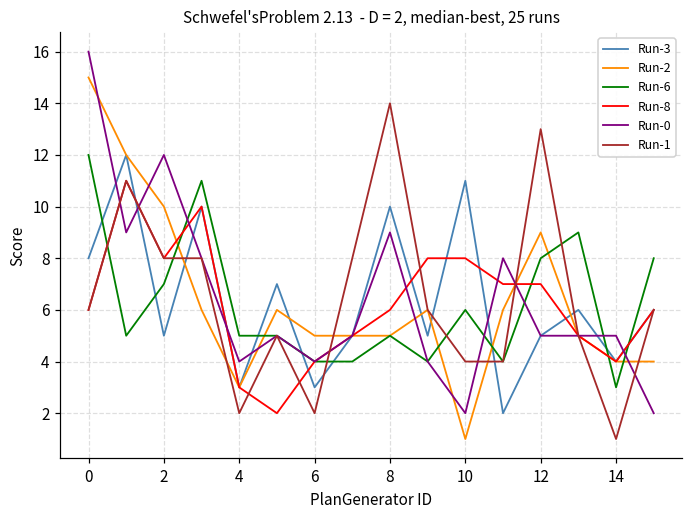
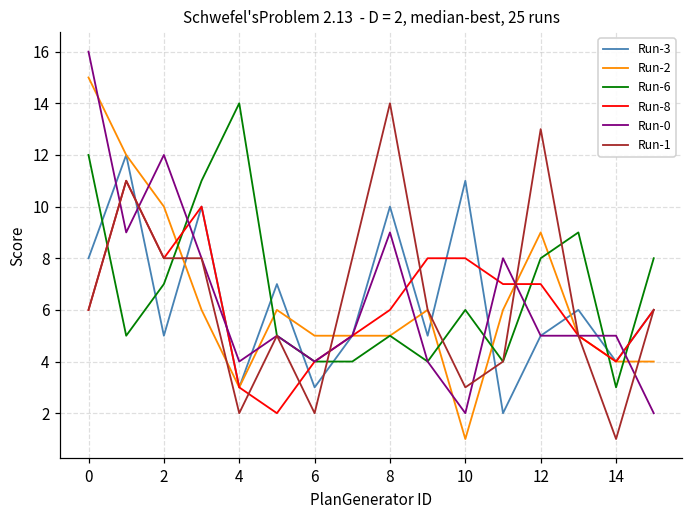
Run-6, 4: 5 -> 14
Run-1, 10: 4 -> 3
